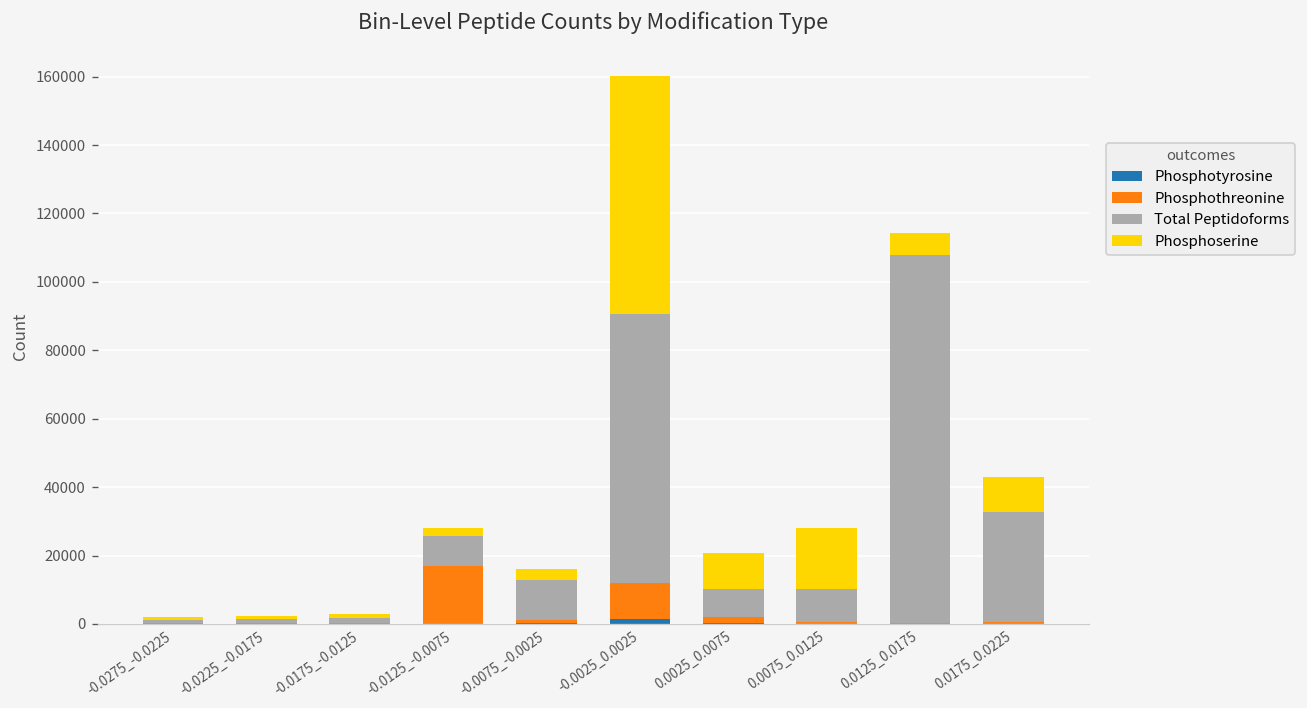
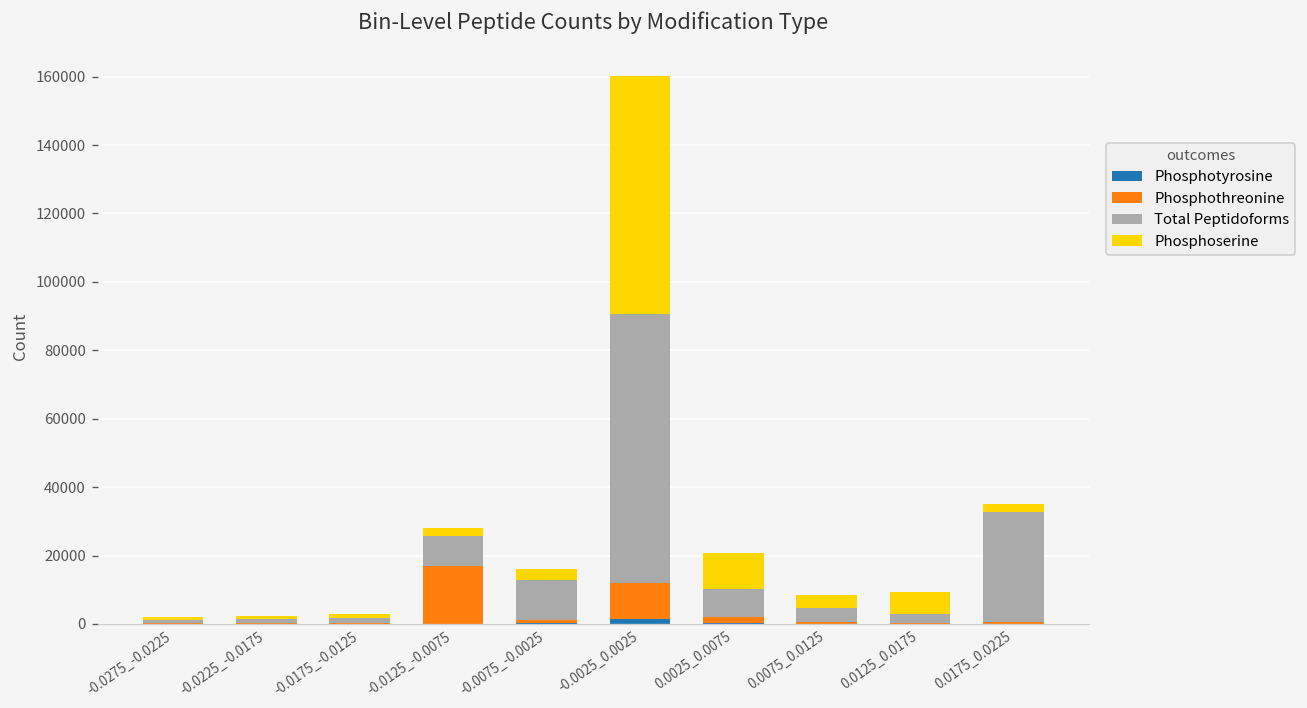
Total Peptidoforms, 0.0075_0.0125: 9000 -> 4000
Phosphoserine, 0.0075_0.0125: 18000 -> 4000
Total Peptidoforms, 0.0125_0.0175: 107000 -> 3000
Phosphoserine, 0.0175_0.0225: 10000 -> 2000
